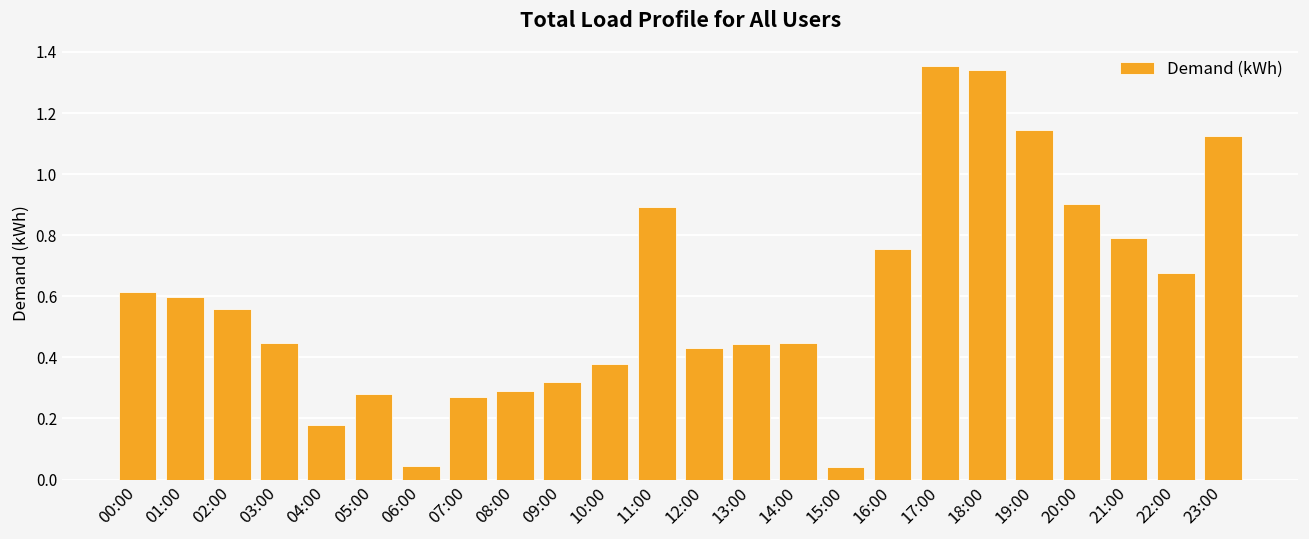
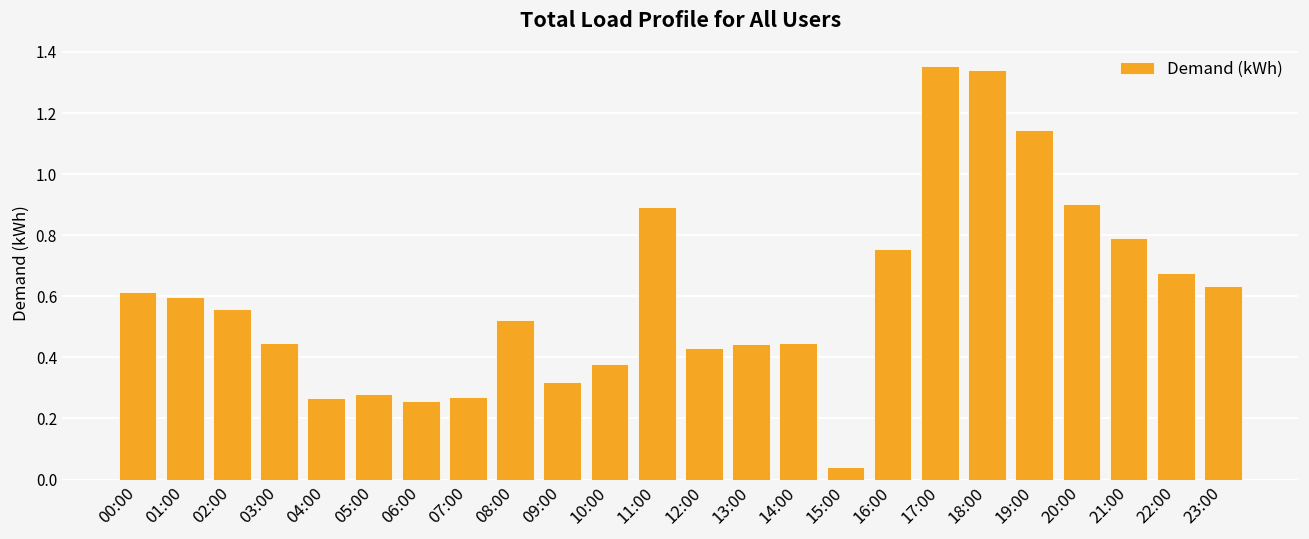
04:00: 0.18 -> 0.27
06:00: 0.05 -> 0.26
08:00: 0.29 -> 0.52
23:00: 1.13 -> 0.64
